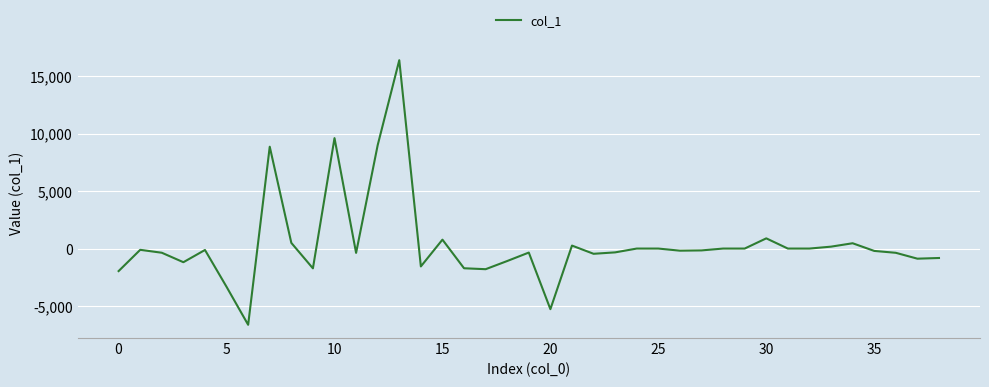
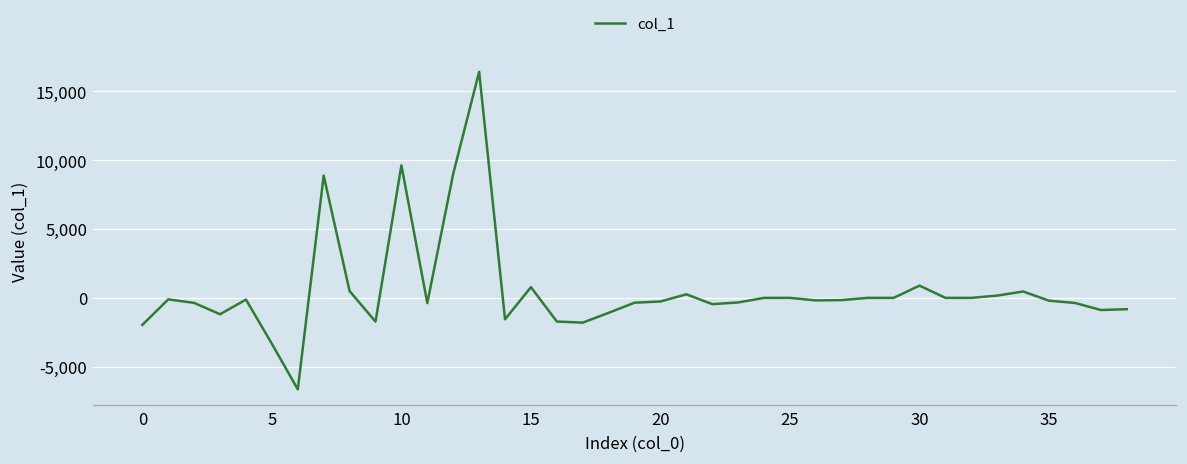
20: -5,300 -> -300
